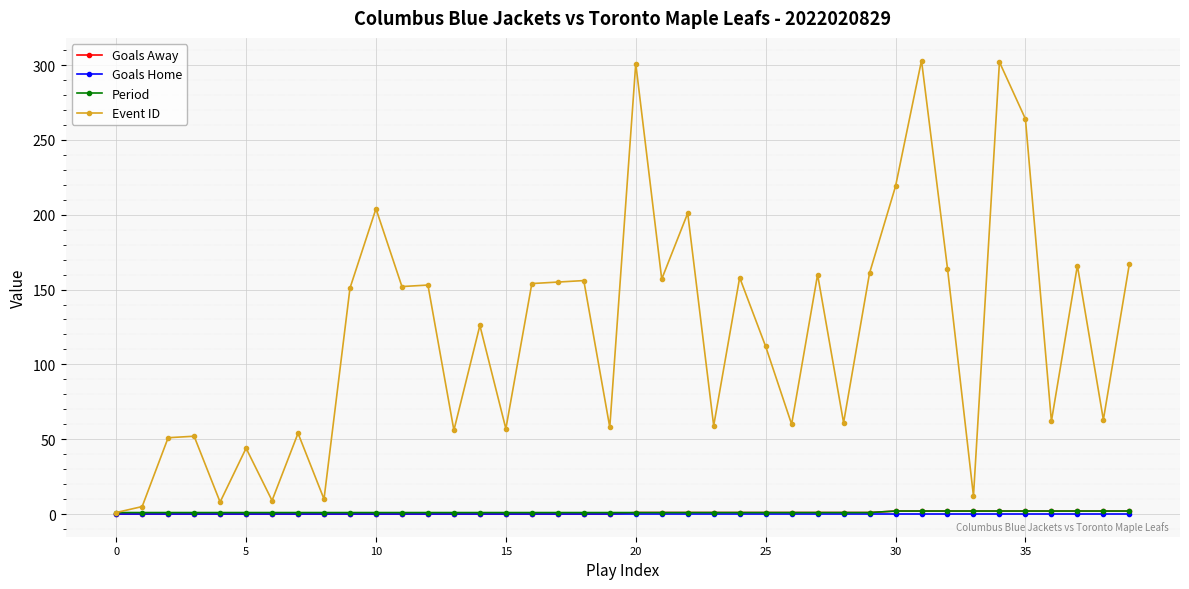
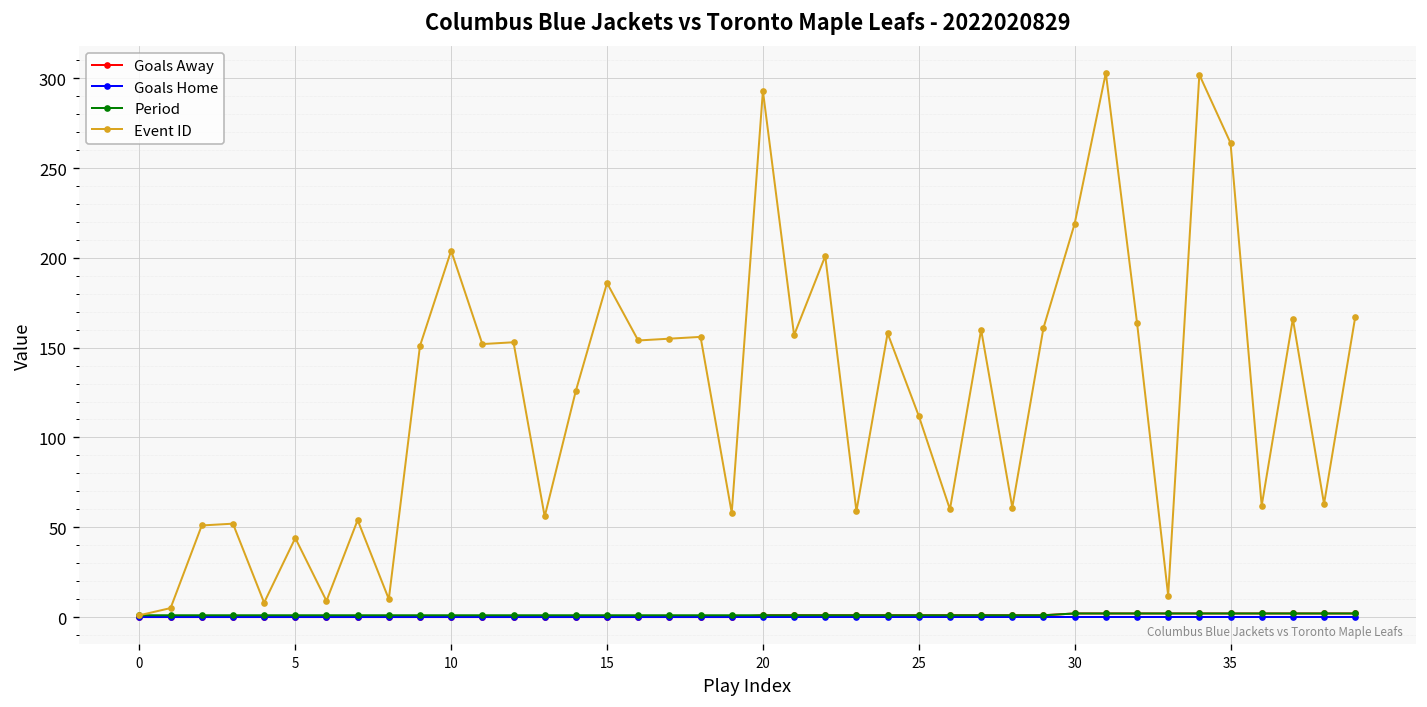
Event ID, 15: 57 -> 186
Event ID, 20: 301 -> 293
